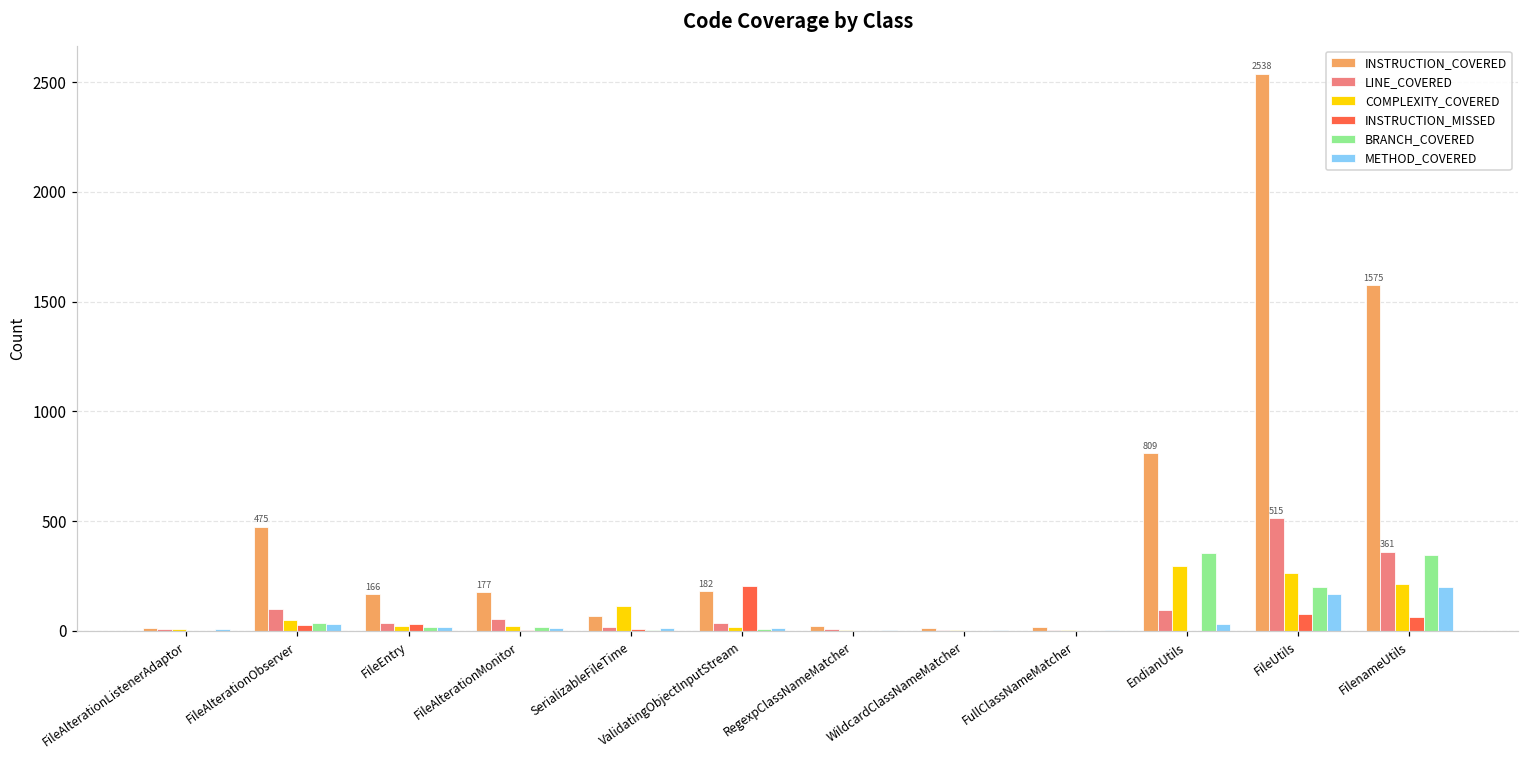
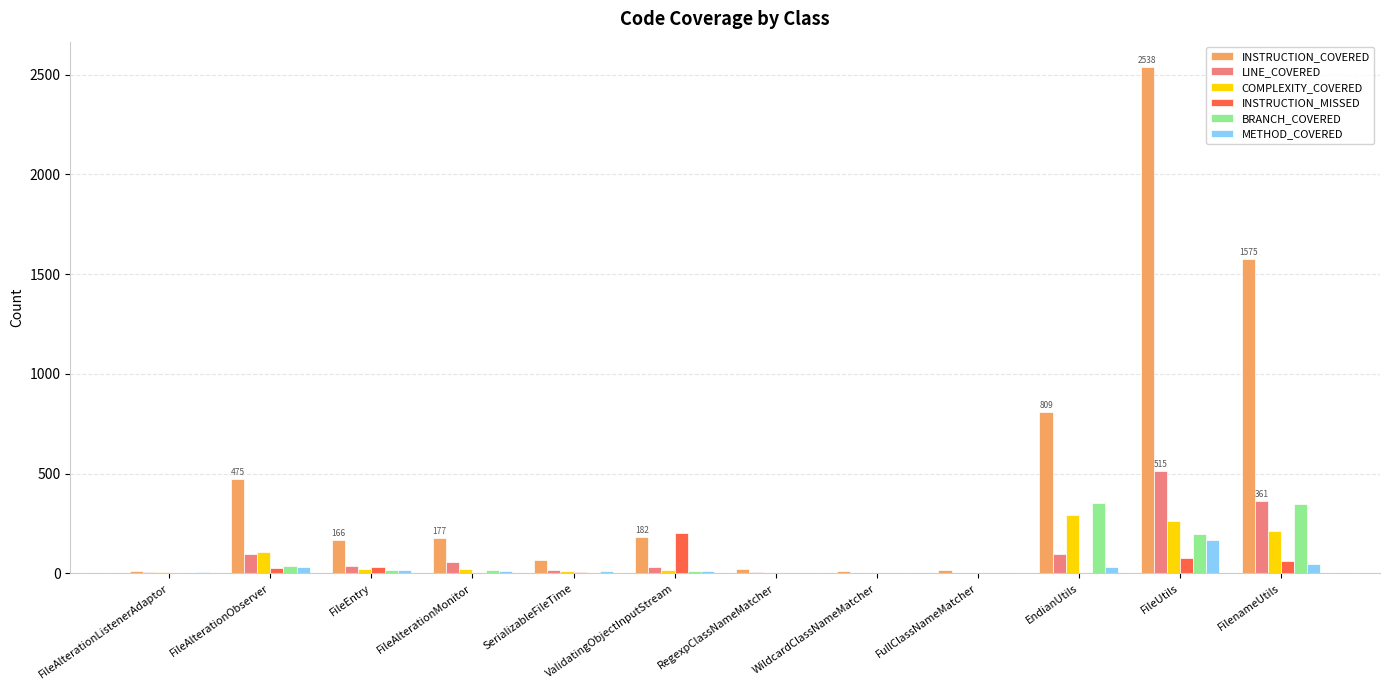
COMPLEXITY_COVERED, FileAlterationObserver: 50 -> 110
COMPLEXITY_COVERED, SerializableFileTime: 110 -> 10
METHOD_COVERED, FilenameUtils: 200 -> 50
